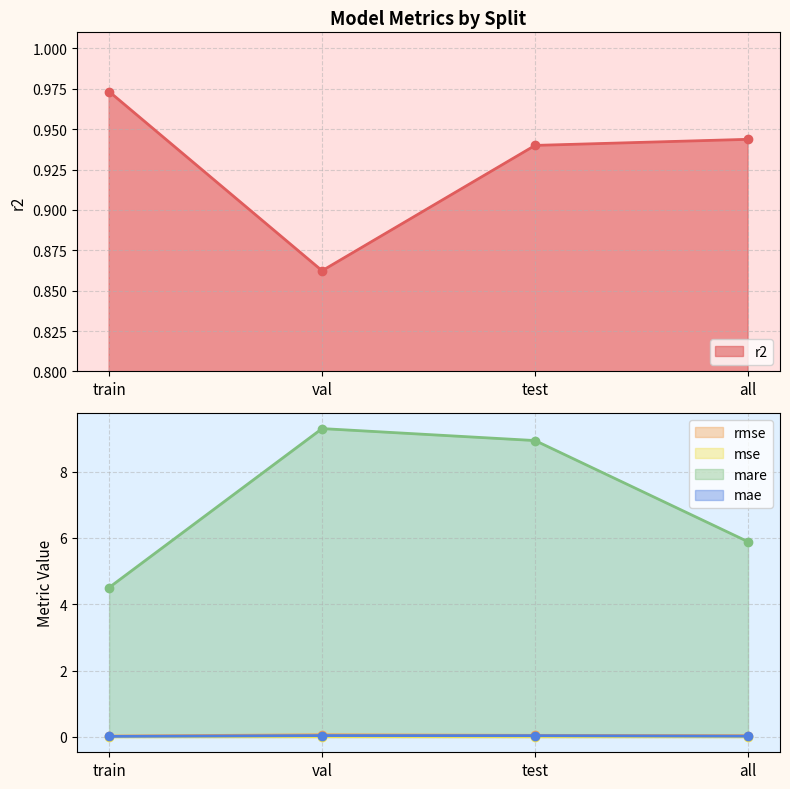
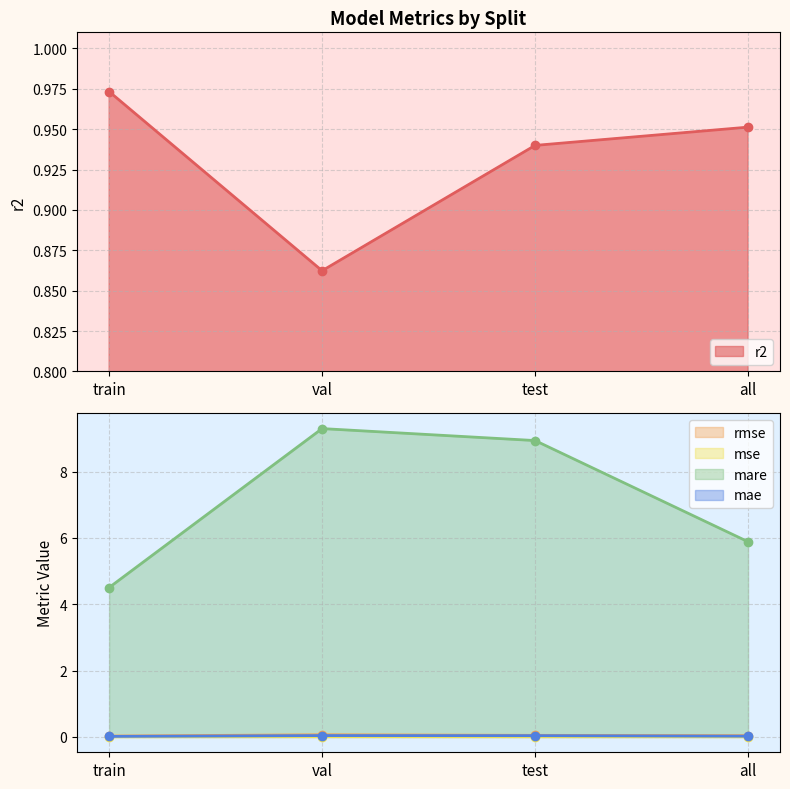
Model Metrics by Split, all: 0.944 -> 0.951
